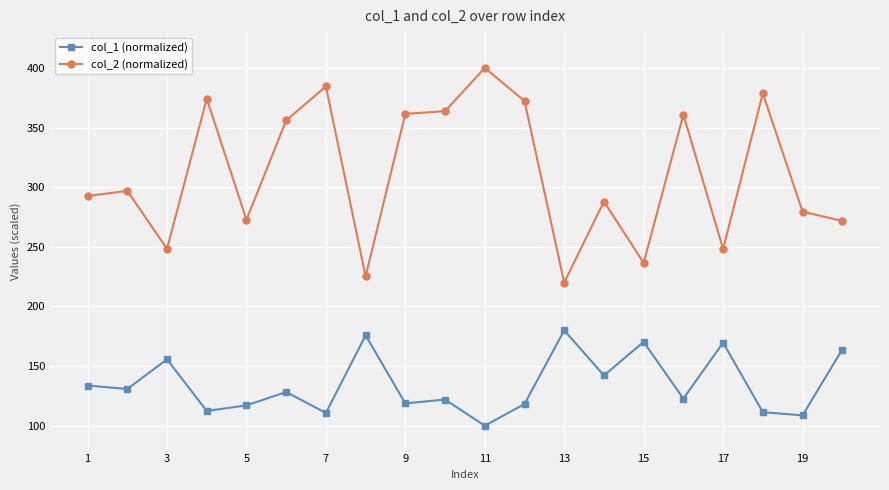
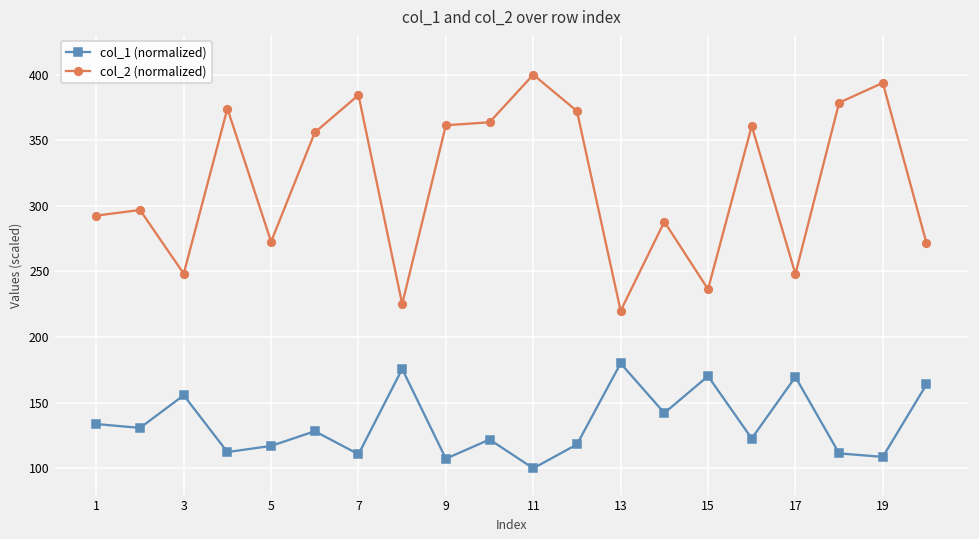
col_1 (normalized), 9: 119 -> 107
col_2 (normalized), 19: 280 -> 394
